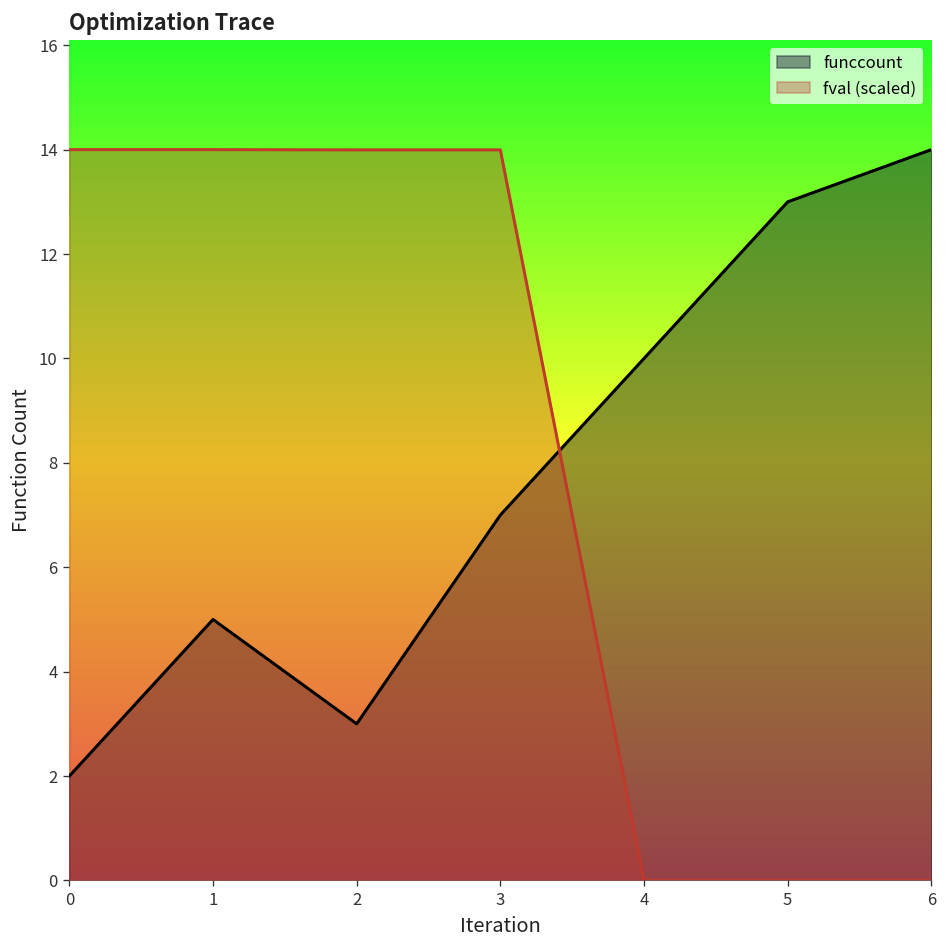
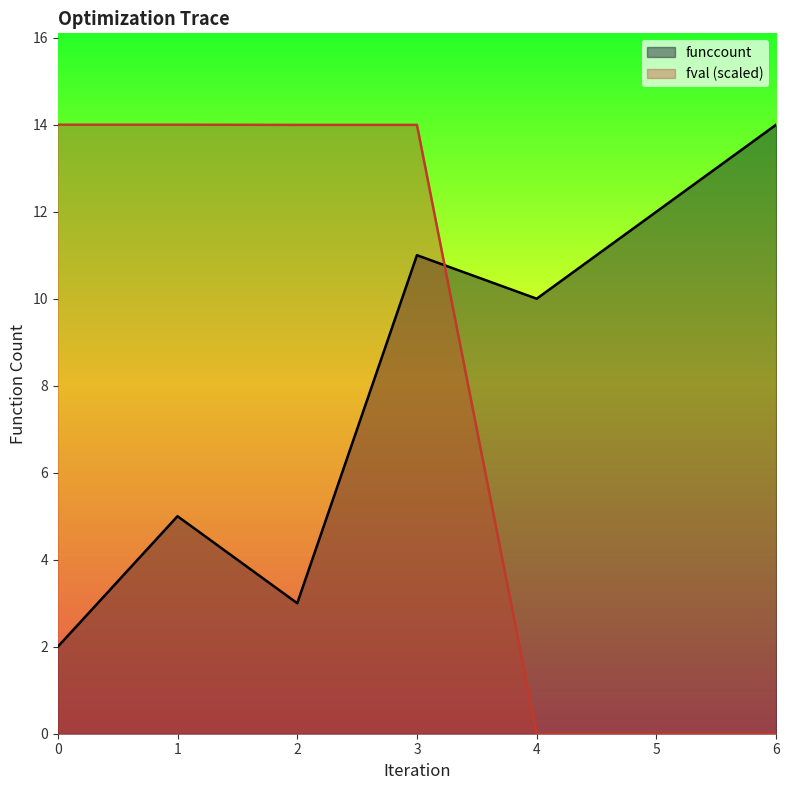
funccount, 3: 7 -> 11
funccount, 5: 13 -> 12
